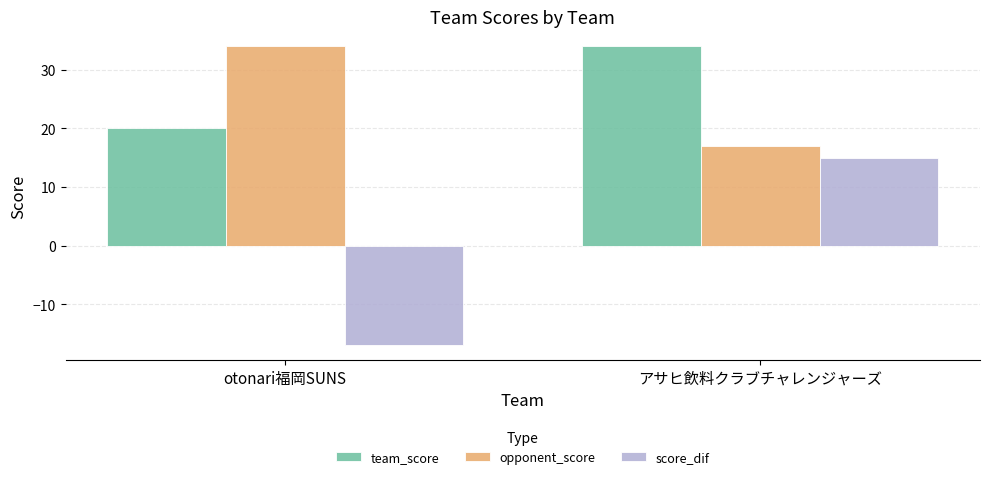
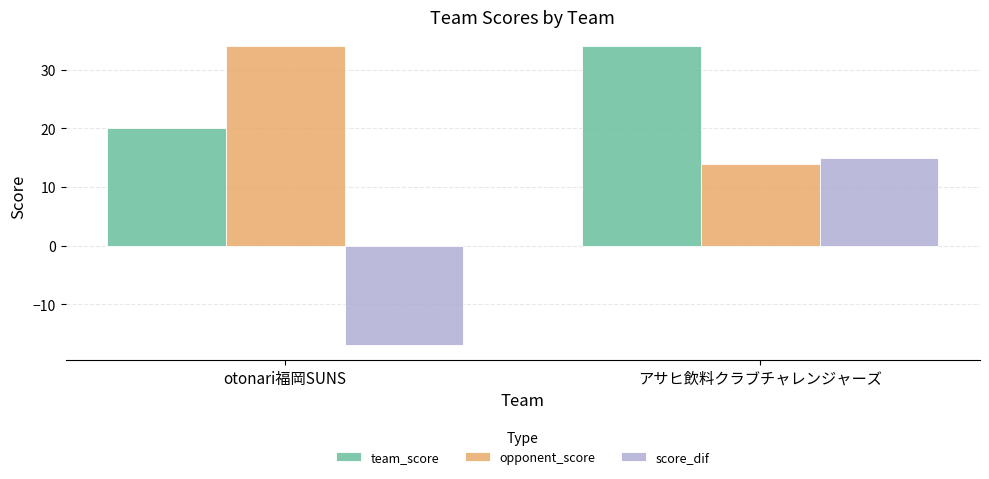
opponent_score, アサヒ飲料クラブチャレンジャーズ: 17 -> 14
